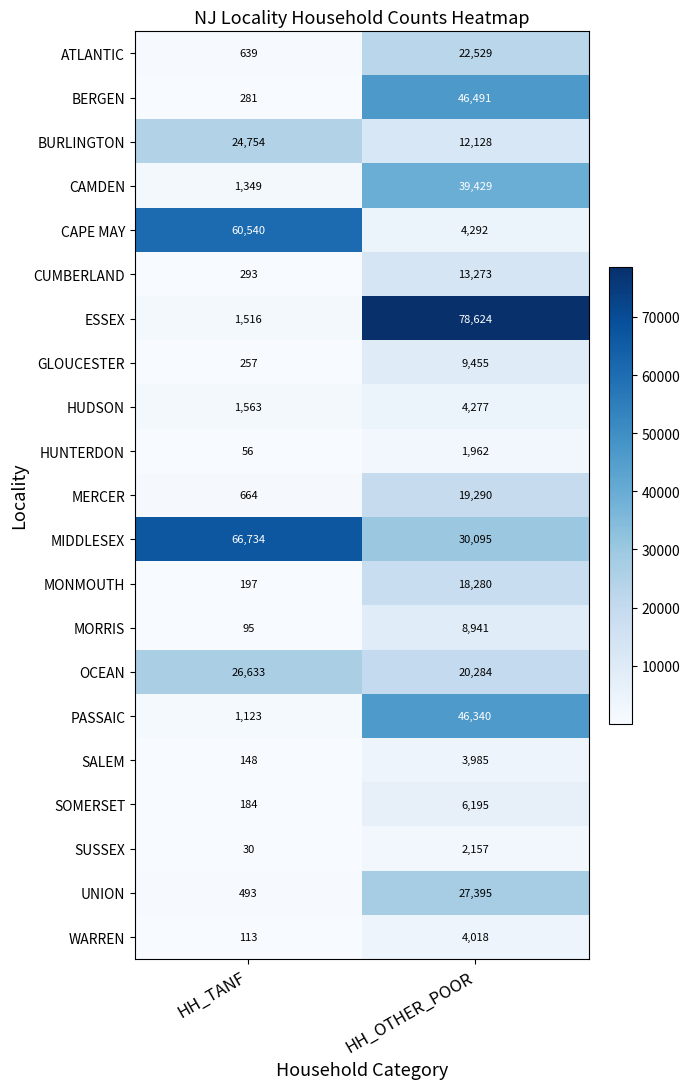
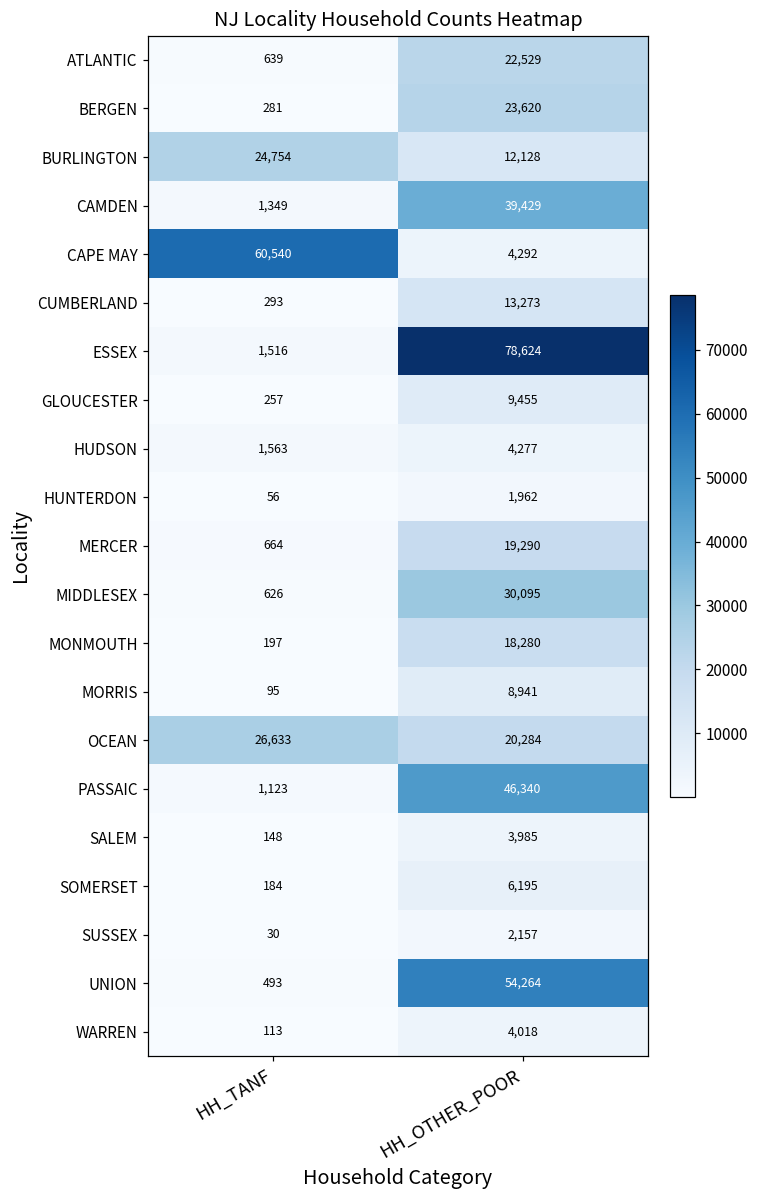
BERGEN, HH_OTHER_POOR: 46,491 -> 23,620
MIDDLESEX, HH_TANF: 66,734 -> 626
UNION, HH_OTHER_POOR: 27,395 -> 54,264
